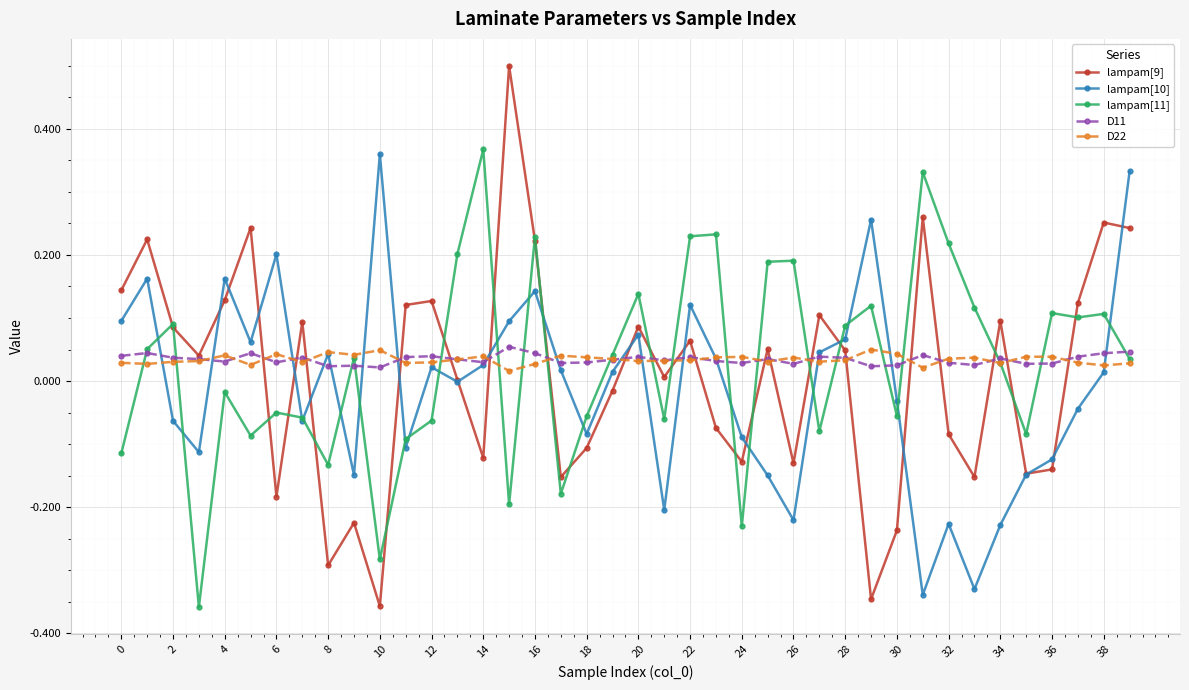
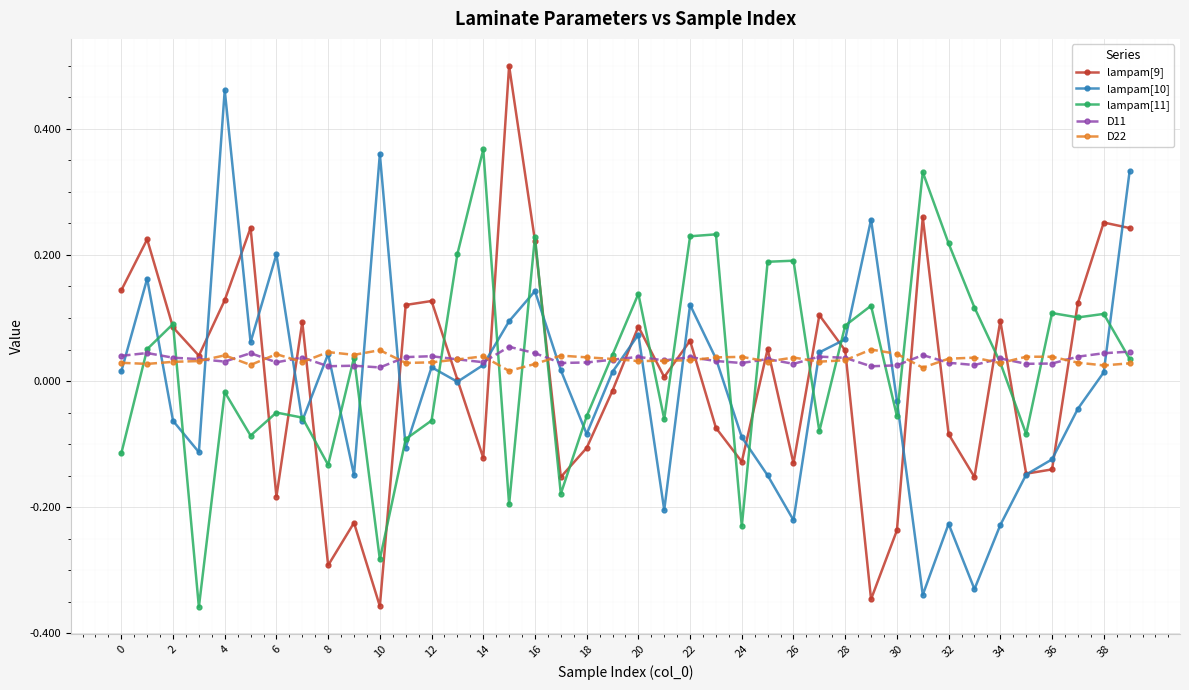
lampam[10], 0: 0.10 -> 0.02
lampam[10], 4: 0.16 -> 0.46
